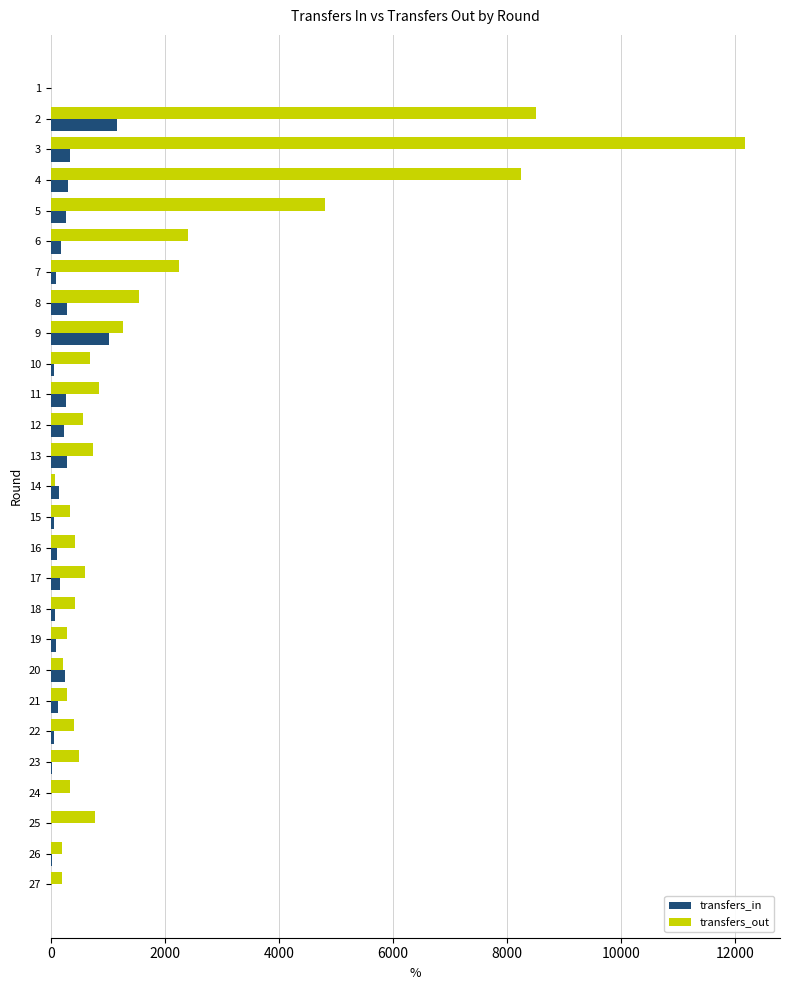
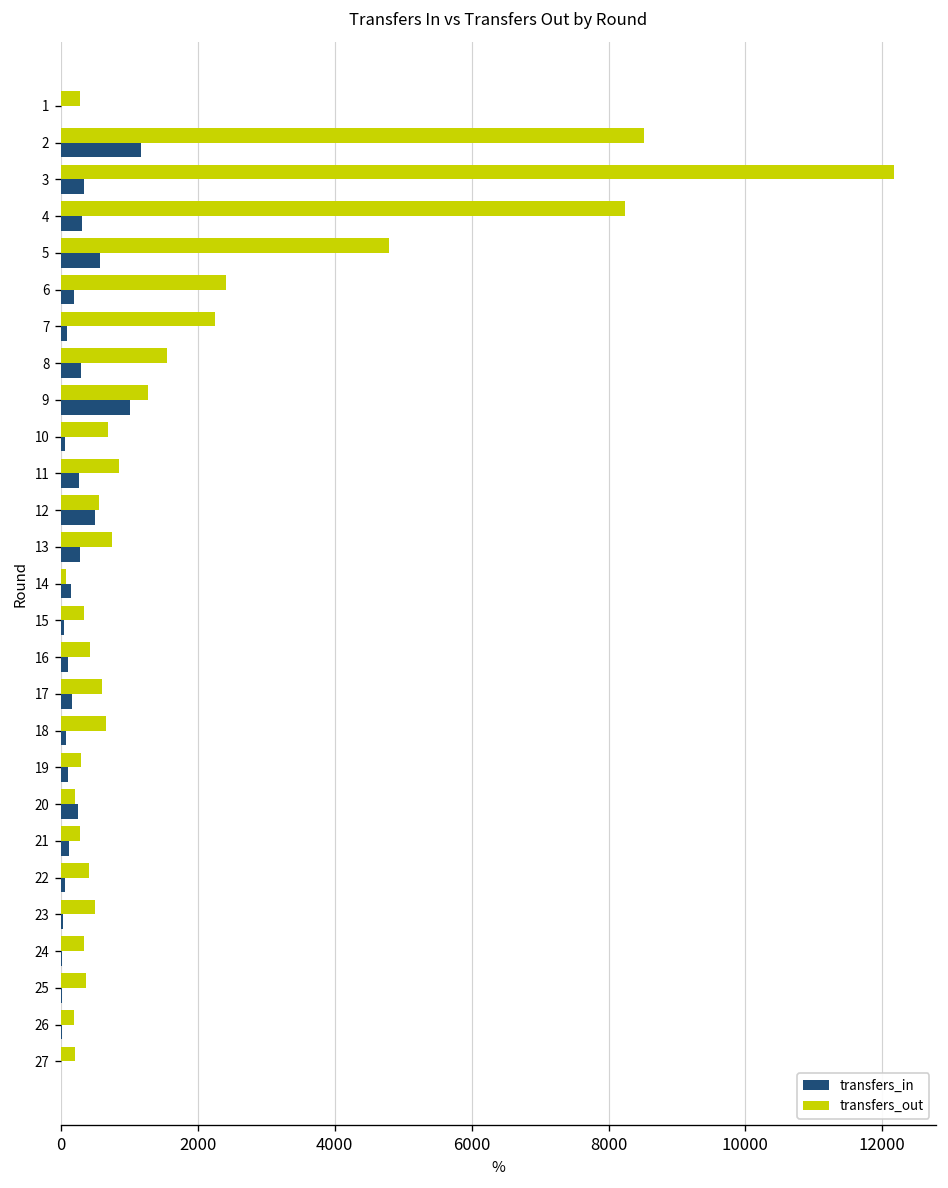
transfers_out, 1: 0 -> 300
transfers_in, 5: 300 -> 600
transfers_in, 12: 200 -> 500
transfers_out, 18: 400 -> 700
transfers_out, 25: 800 -> 400
